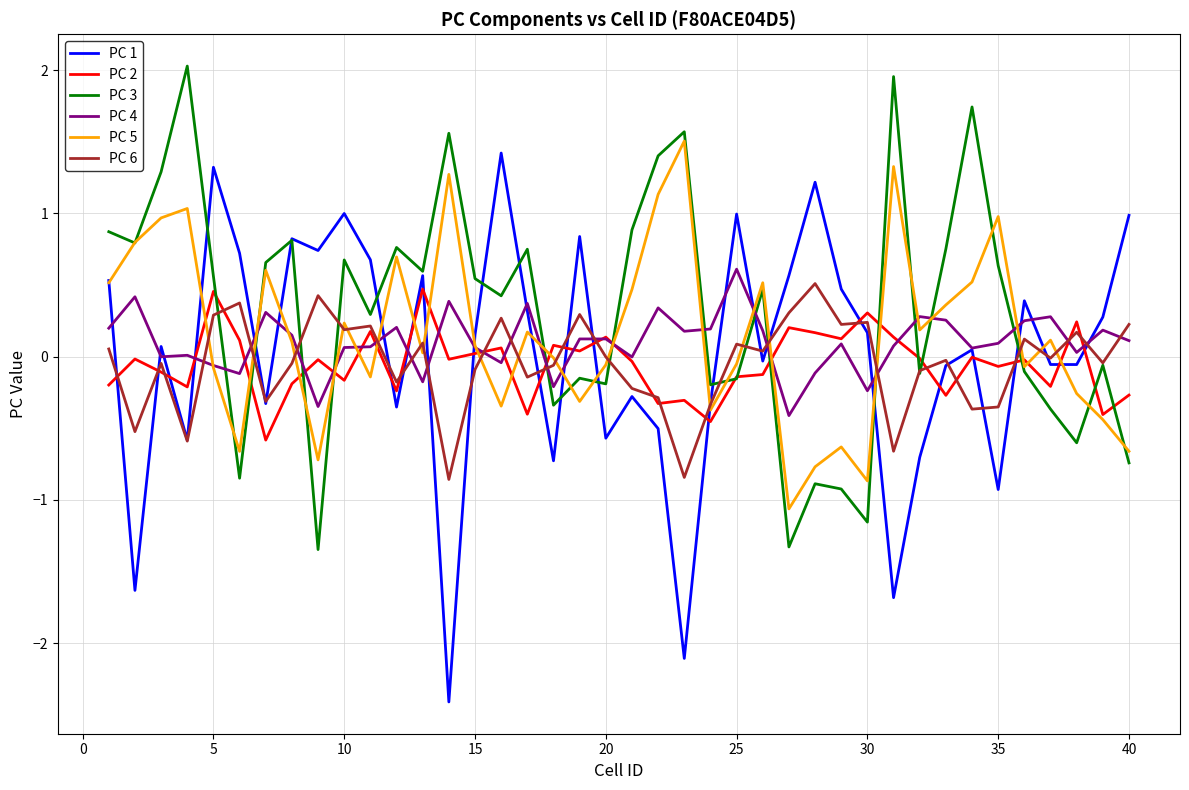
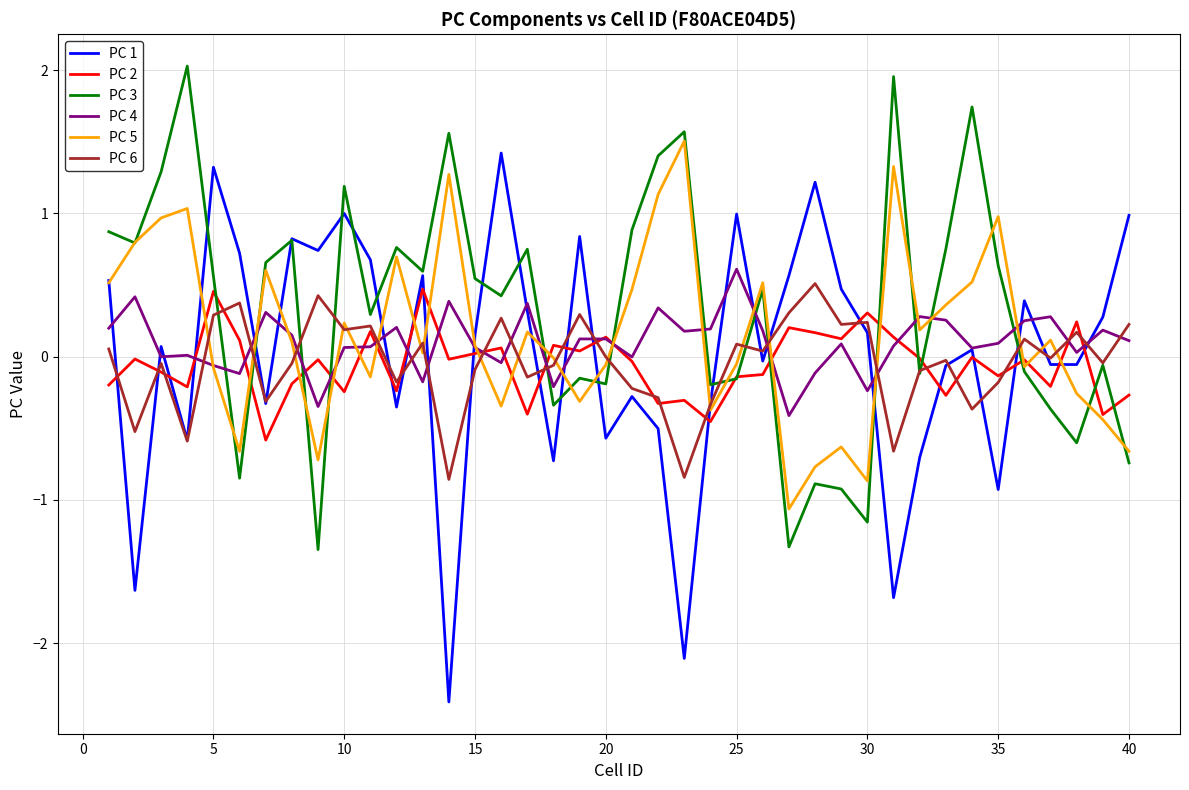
PC 2, 10: -0.17 -> -0.25
PC 3, 10: 0.67 -> 1.19
PC 2, 35: -0.07 -> -0.13
PC 6, 35: -0.35 -> -0.18
